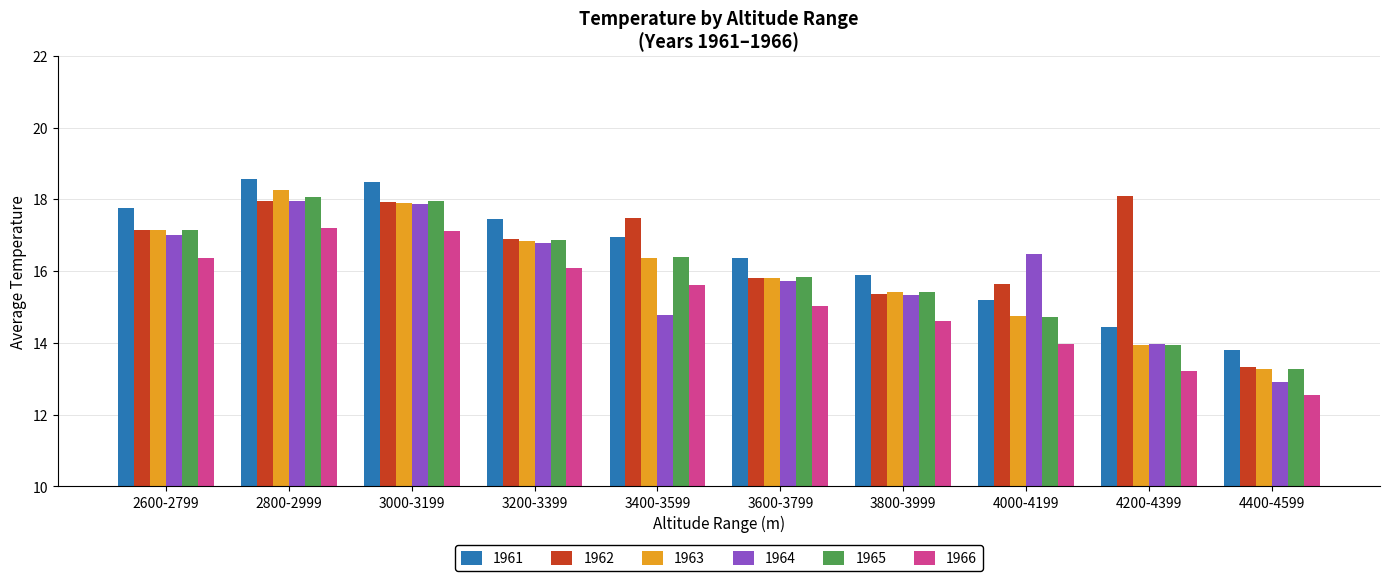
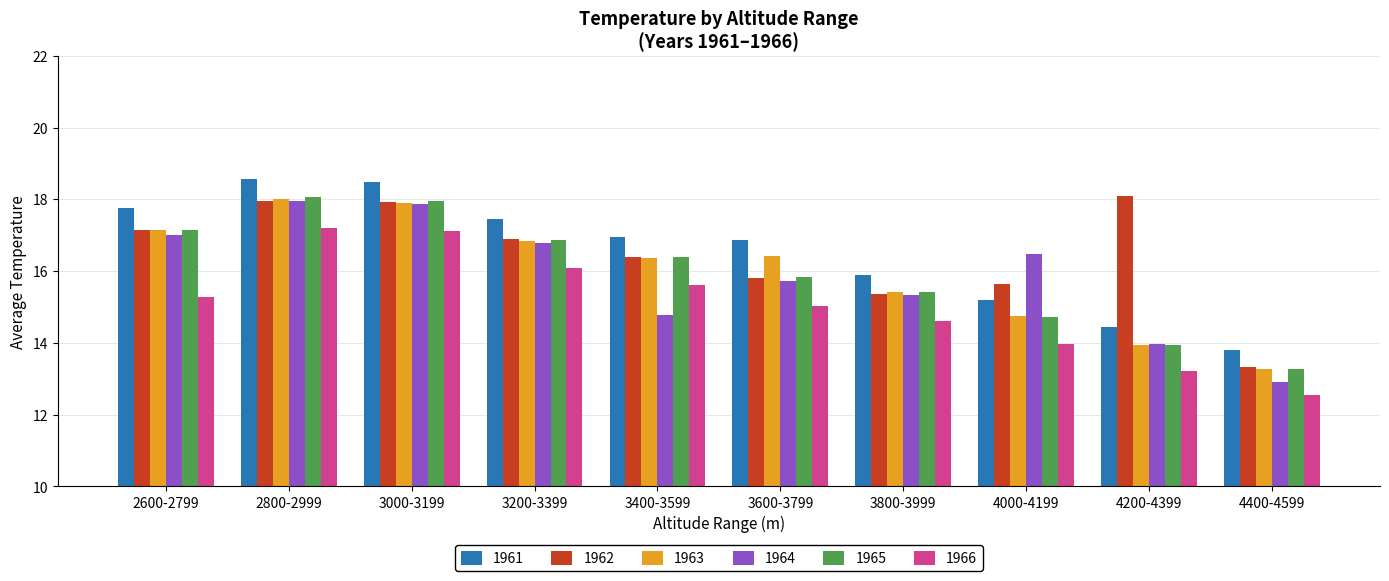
1966, 2600-2799: 16.4 -> 15.3
1963, 2800-2999: 18.3 -> 18.0
1962, 3400-3599: 17.5 -> 16.4
1961, 3600-3799: 16.4 -> 16.9
1963, 3600-3799: 15.8 -> 16.4
